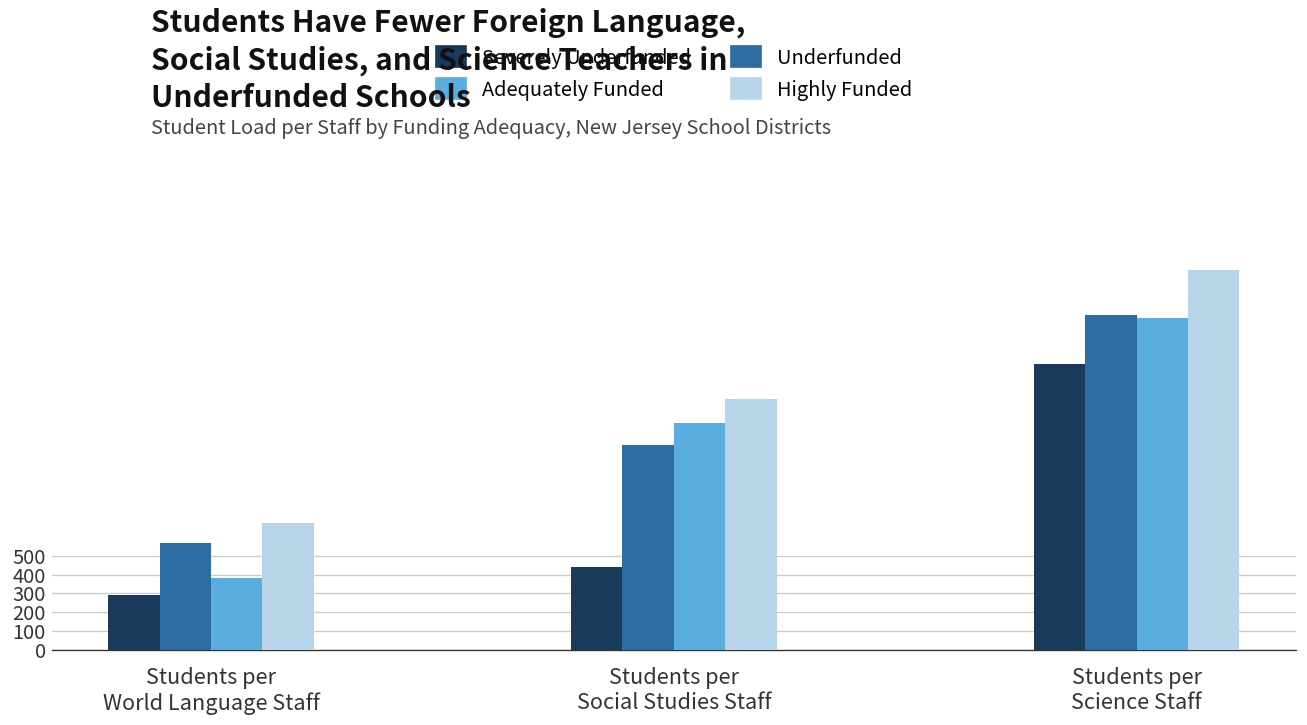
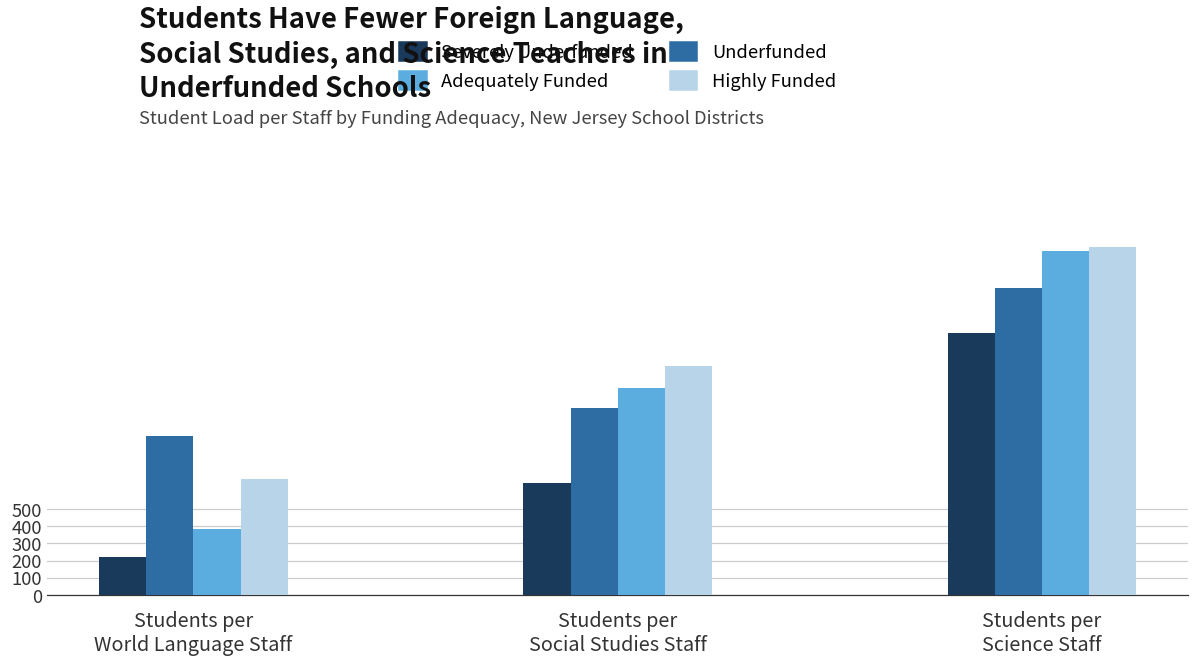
Severely Underfunded, Students per World Language Staff: 290 -> 220
Underfunded, Students per World Language Staff: 570 -> 920
Severely Underfunded, Students per Social Studies Staff: 440 -> 650
Adequately Funded, Students per Science Staff: 1760 -> 2000
